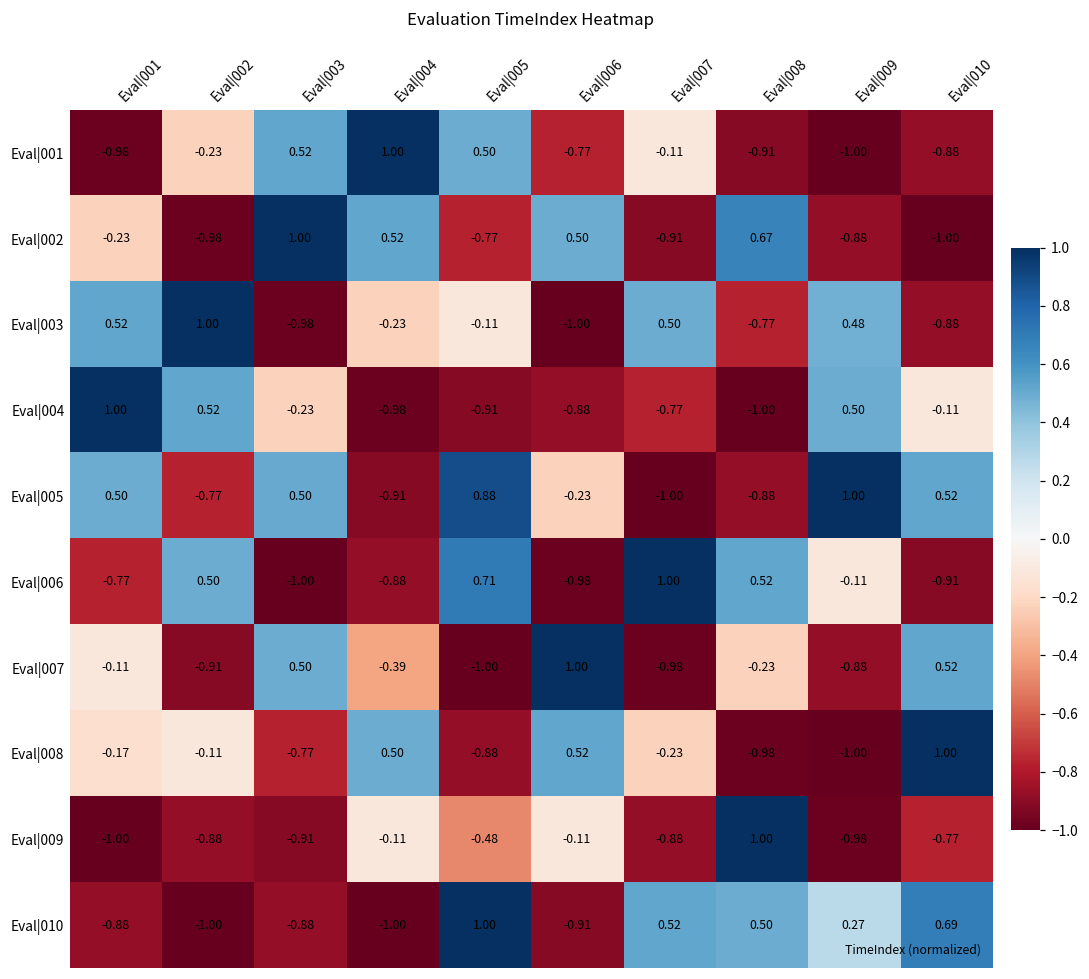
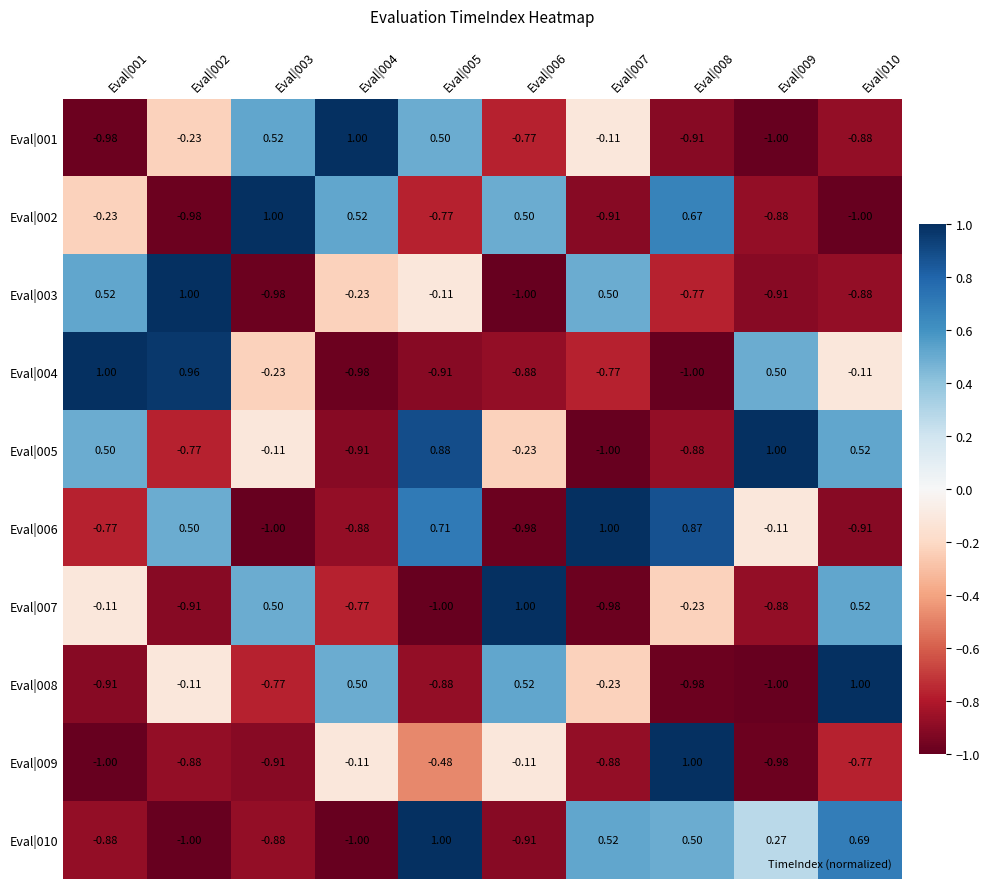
Eval|003, Eval|009: 0.48 -> -0.91
Eval|004, Eval|002: 0.52 -> 0.96
Eval|005, Eval|003: 0.50 -> -0.11
Eval|006, Eval|008: 0.52 -> 0.87
Eval|007, Eval|004: -0.39 -> -0.77
Eval|008, Eval|001: -0.17 -> -0.91
